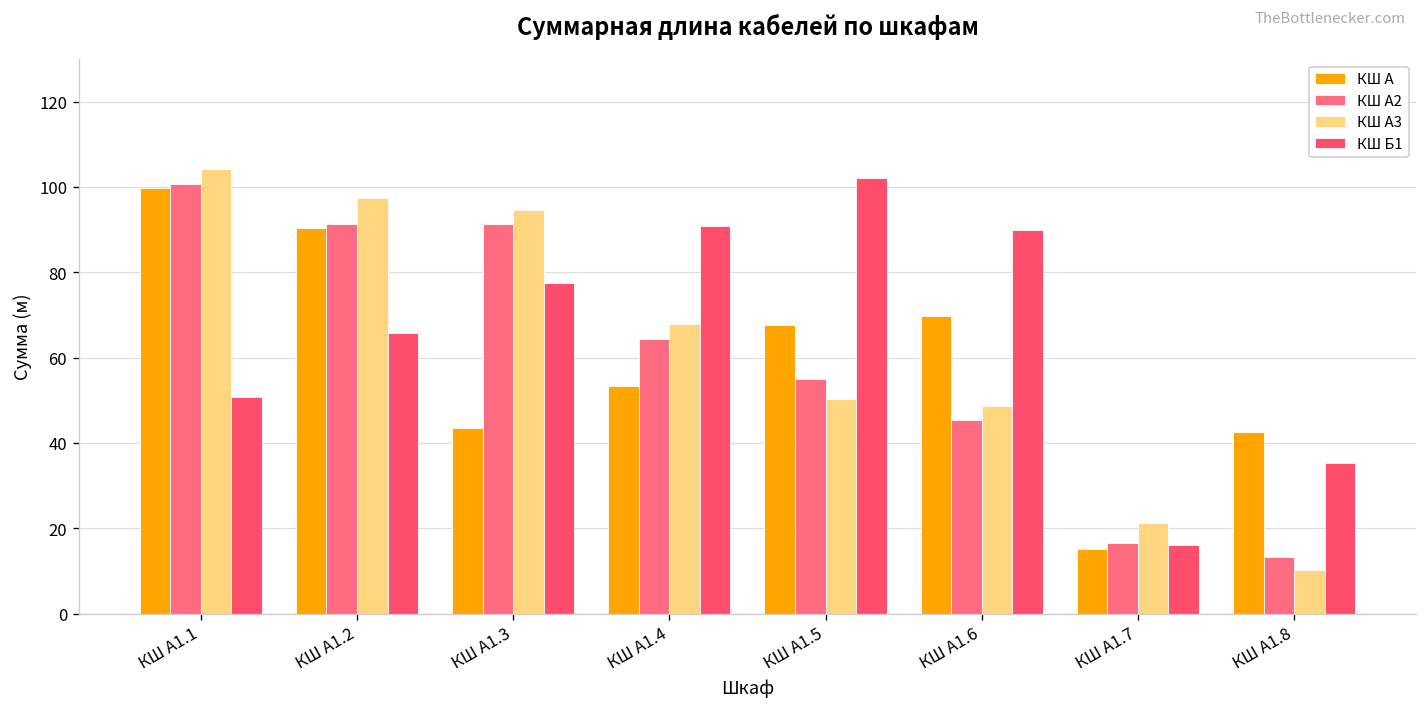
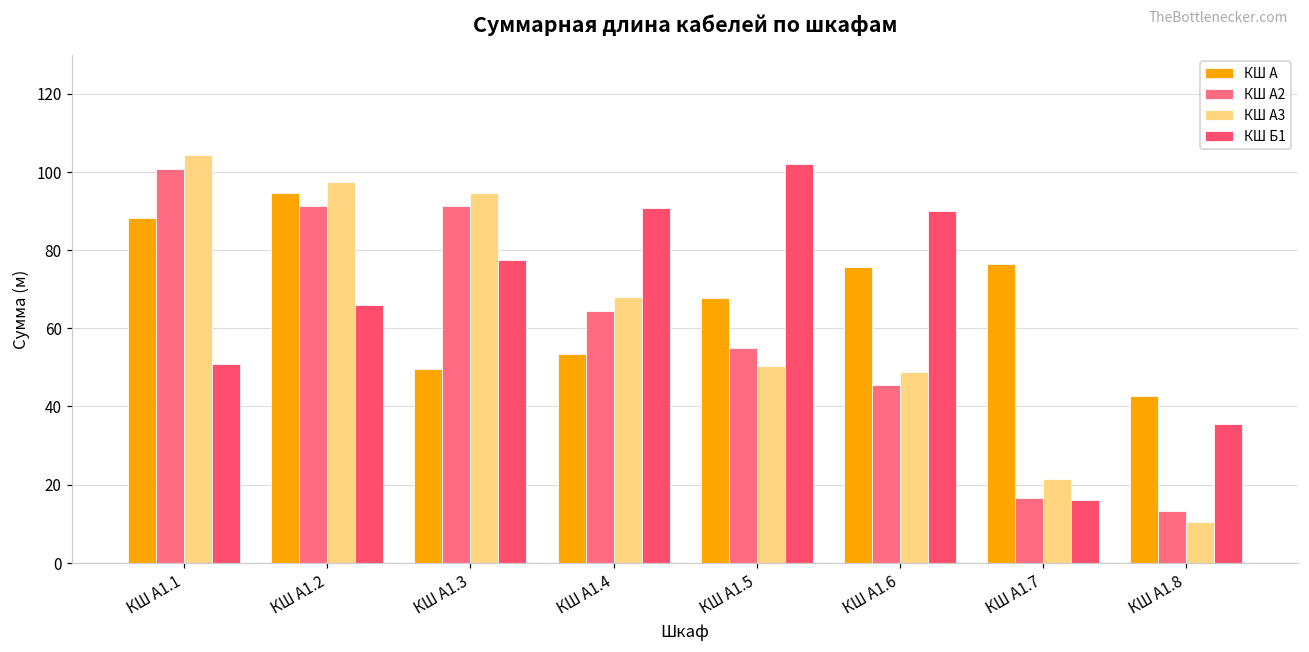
КШ А, КШ А1.1: 100 -> 88
КШ А, КШ А1.2: 90 -> 95
КШ А, КШ А1.3: 43 -> 50
КШ А, КШ А1.6: 70 -> 76
КШ А, КШ А1.7: 15 -> 76
